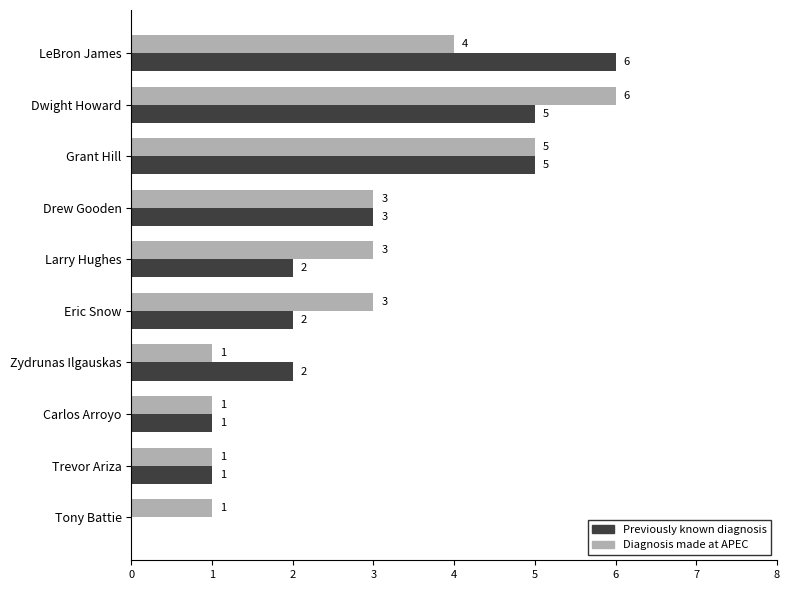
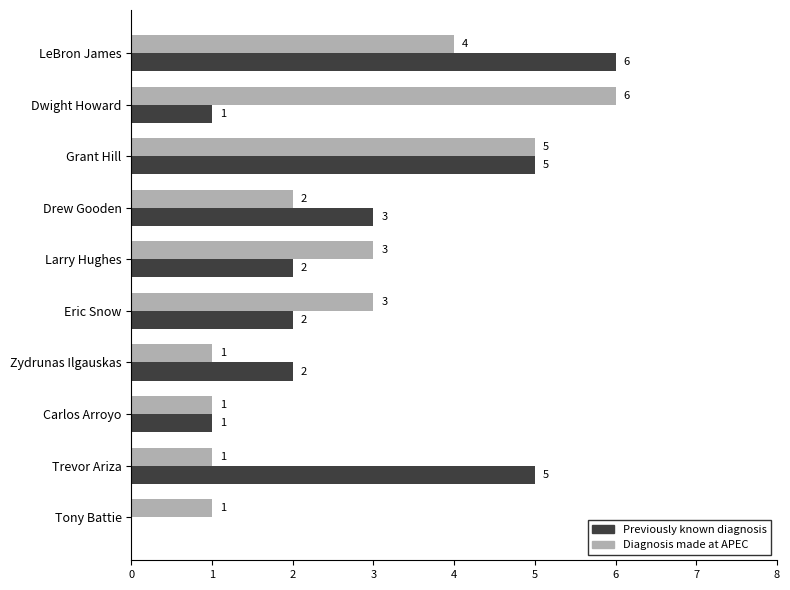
Previously known diagnosis, Dwight Howard: 5 -> 1
Diagnosis made at APEC, Drew Gooden: 3 -> 2
Previously known diagnosis, Trevor Ariza: 1 -> 5
